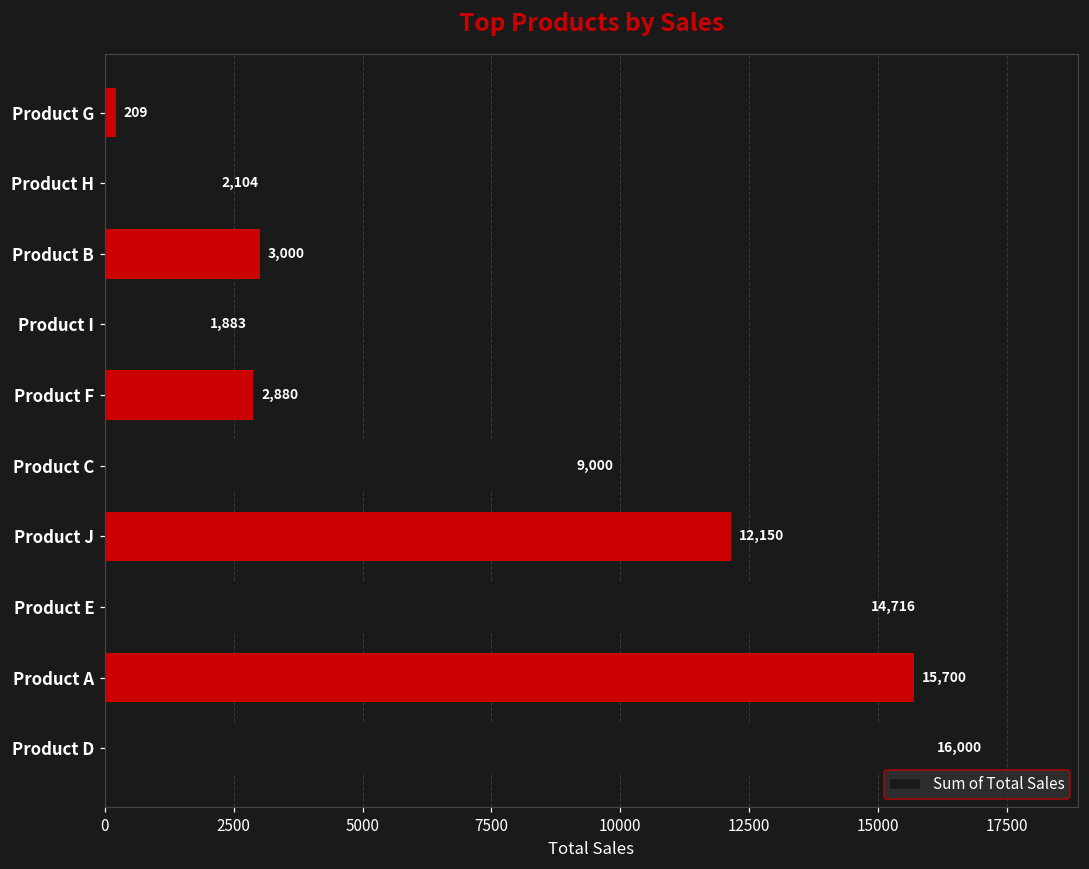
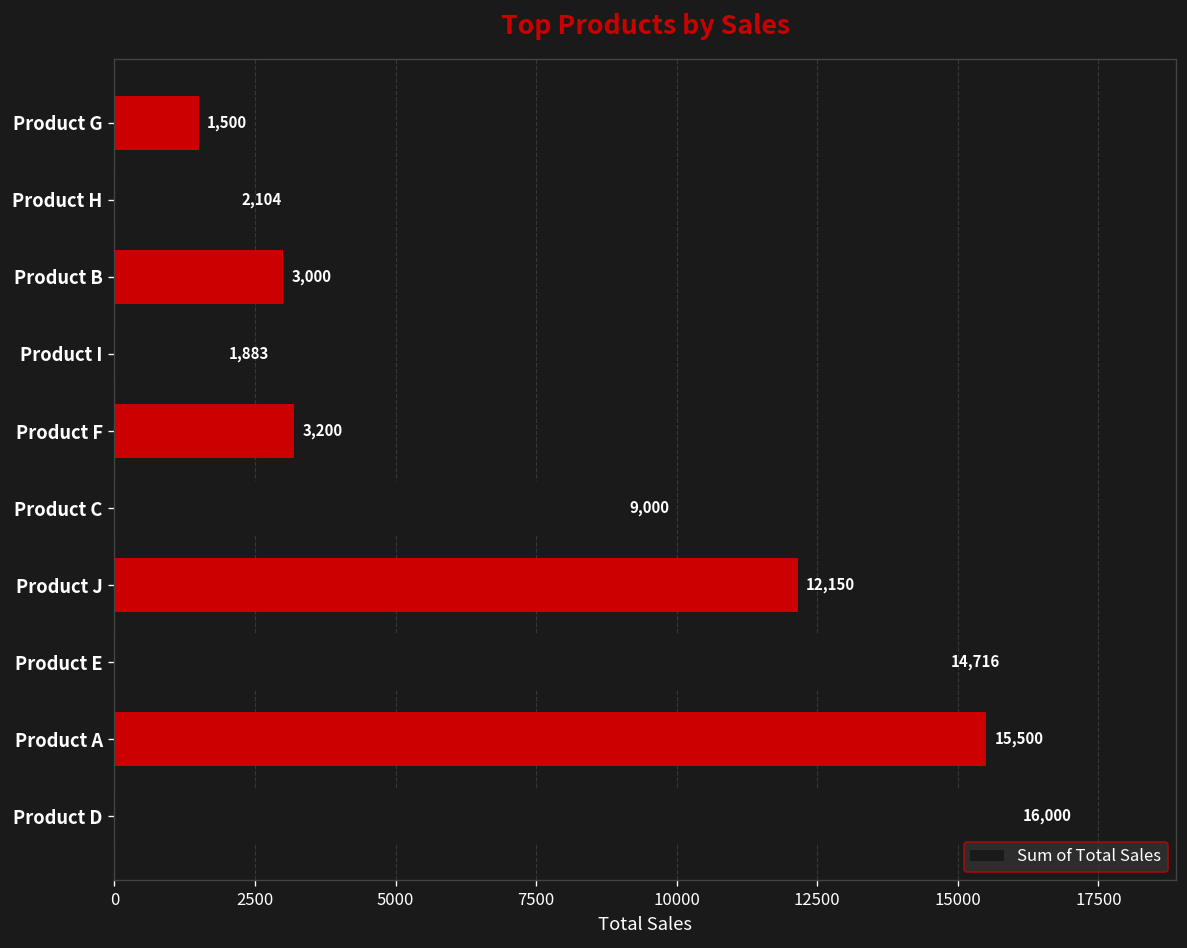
Product G: 209 -> 1,500
Product F: 2,880 -> 3,200
Product A: 15,700 -> 15,500
